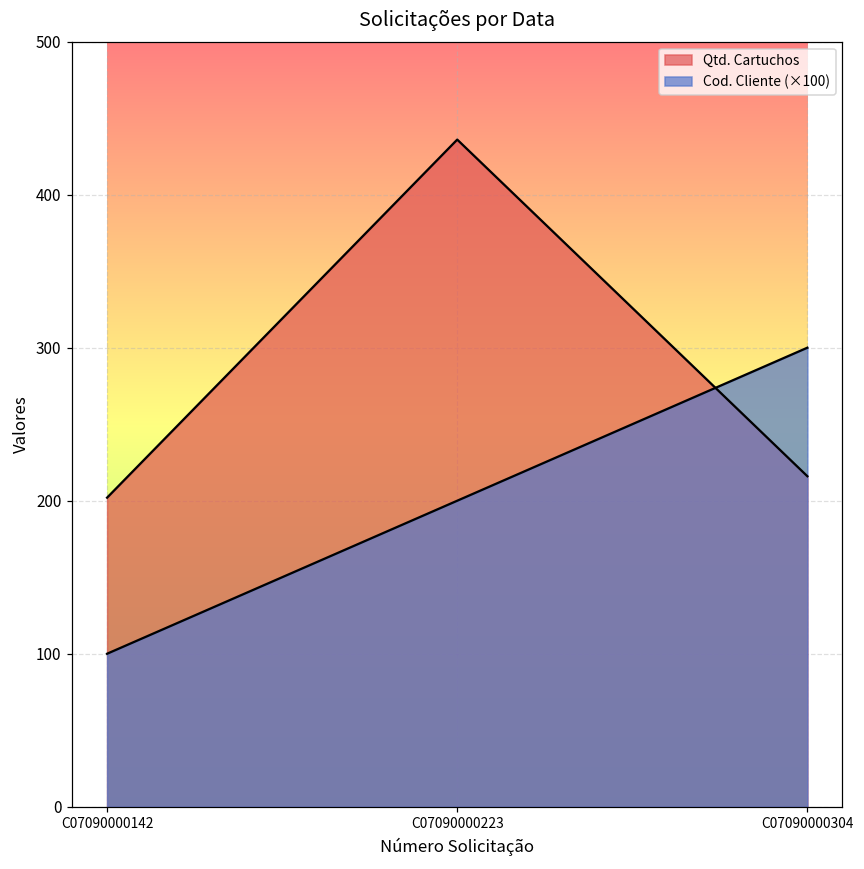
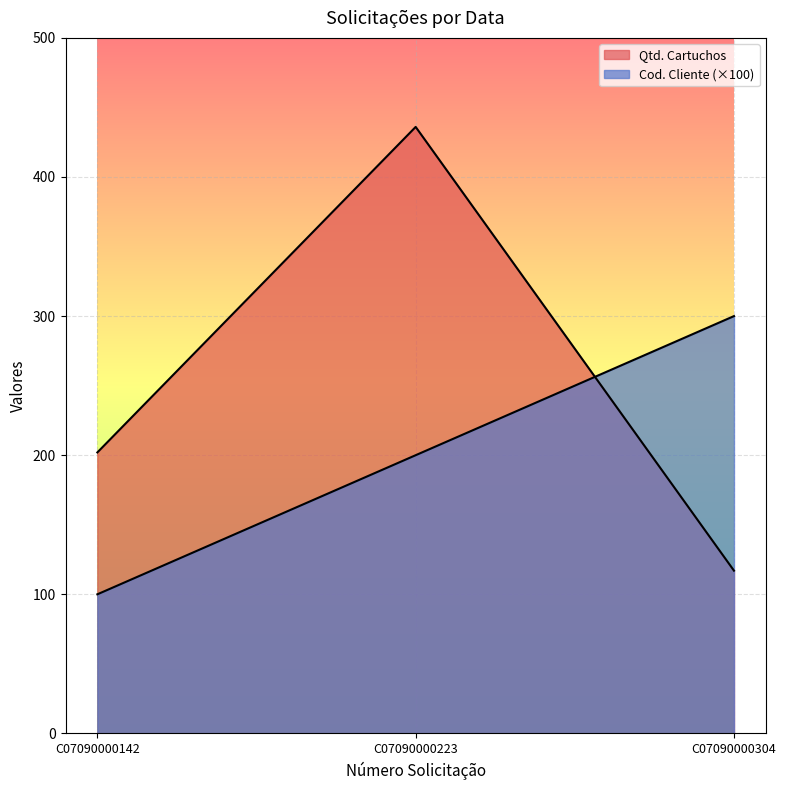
Qtd. Cartuchos, C07090000304: 216 -> 117
